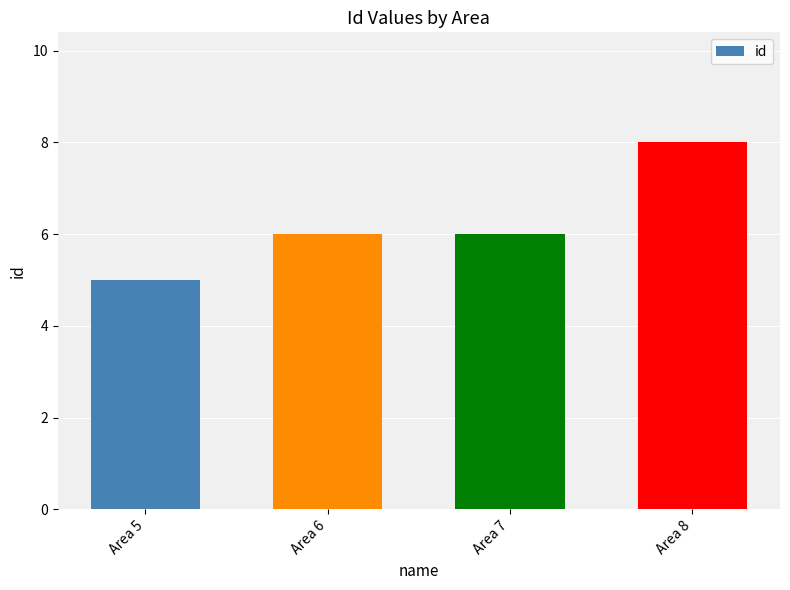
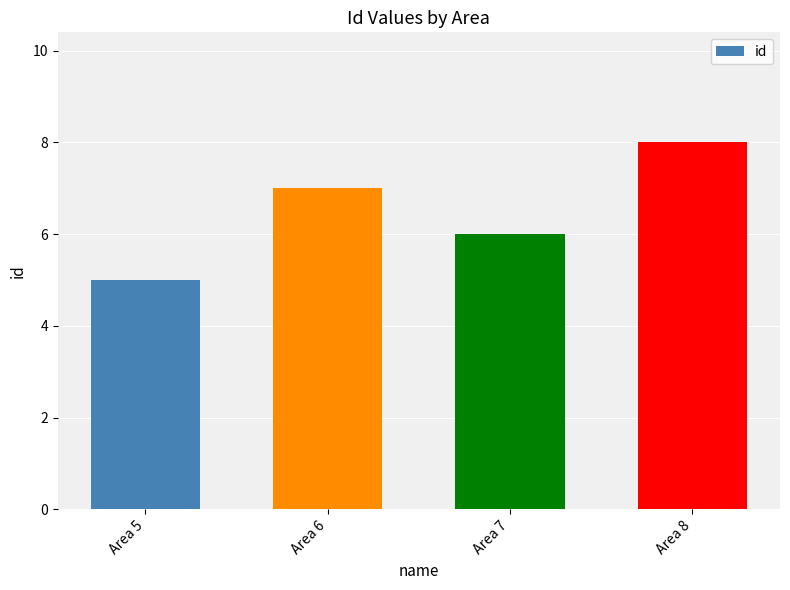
Area 6: 6 -> 7
